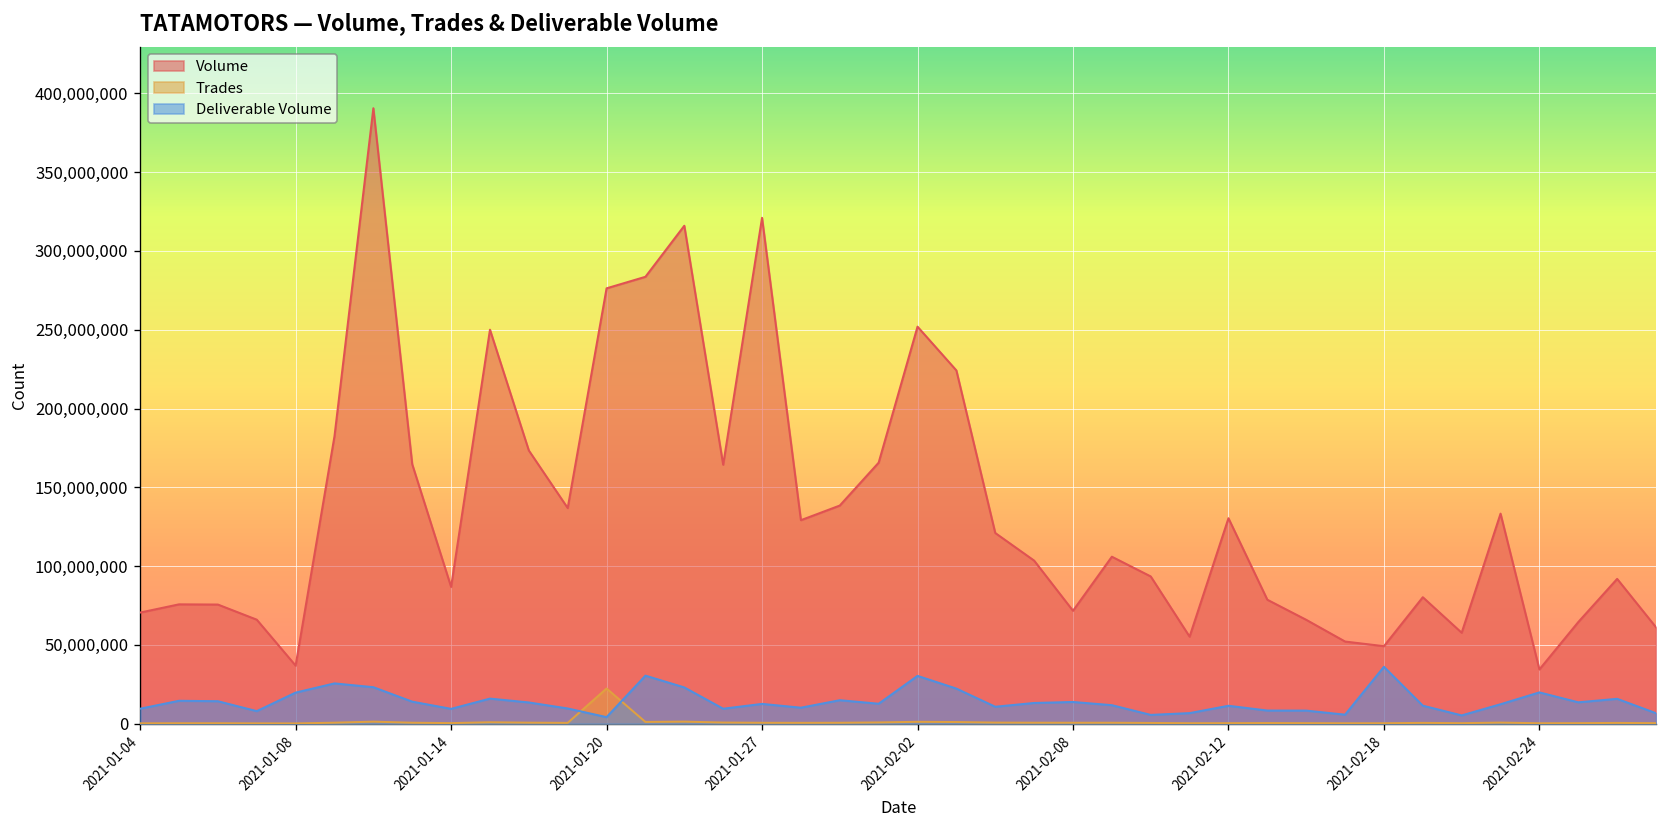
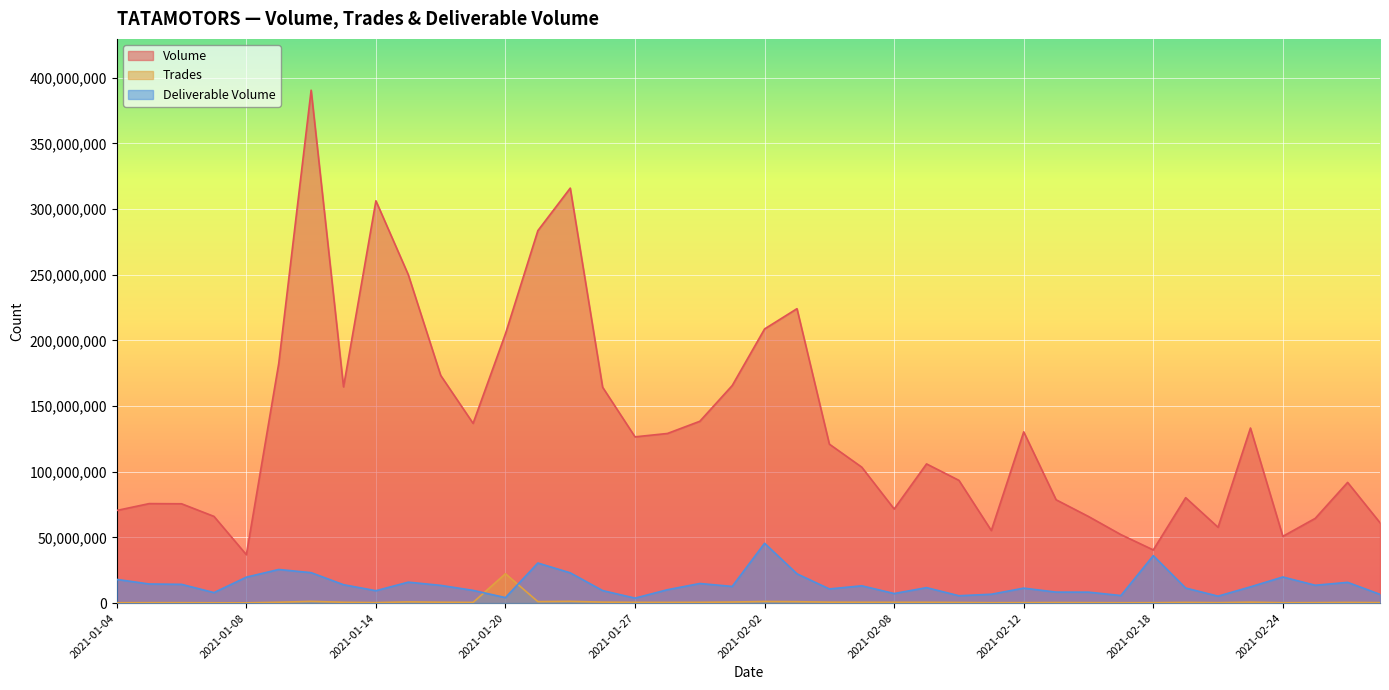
Deliverable Volume, 2021-01-04: 10,000,000 -> 18,000,000
Volume, 2021-01-14: 87,000,000 -> 306,000,000
Volume, 2021-01-20: 276,000,000 -> 205,000,000
Volume, 2021-01-27: 321,000,000 -> 127,000,000
Deliverable Volume, 2021-01-27: 13,000,000 -> 4,000,000
Volume, 2021-02-02: 252,000,000 -> 209,000,000
Deliverable Volume, 2021-02-02: 30,000,000 -> 46,000,000
Deliverable Volume, 2021-02-08: 14,000,000 -> 7,000,000
Volume, 2021-02-18: 49,000,000 -> 40,000,000
Volume, 2021-02-24: 34,000,000 -> 51,000,000
